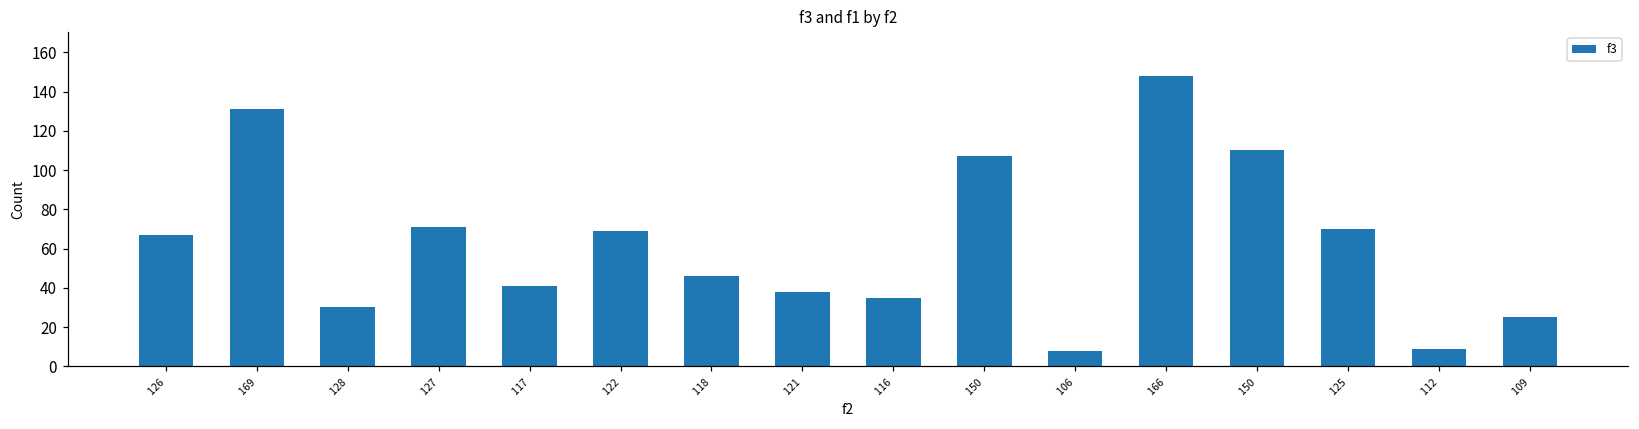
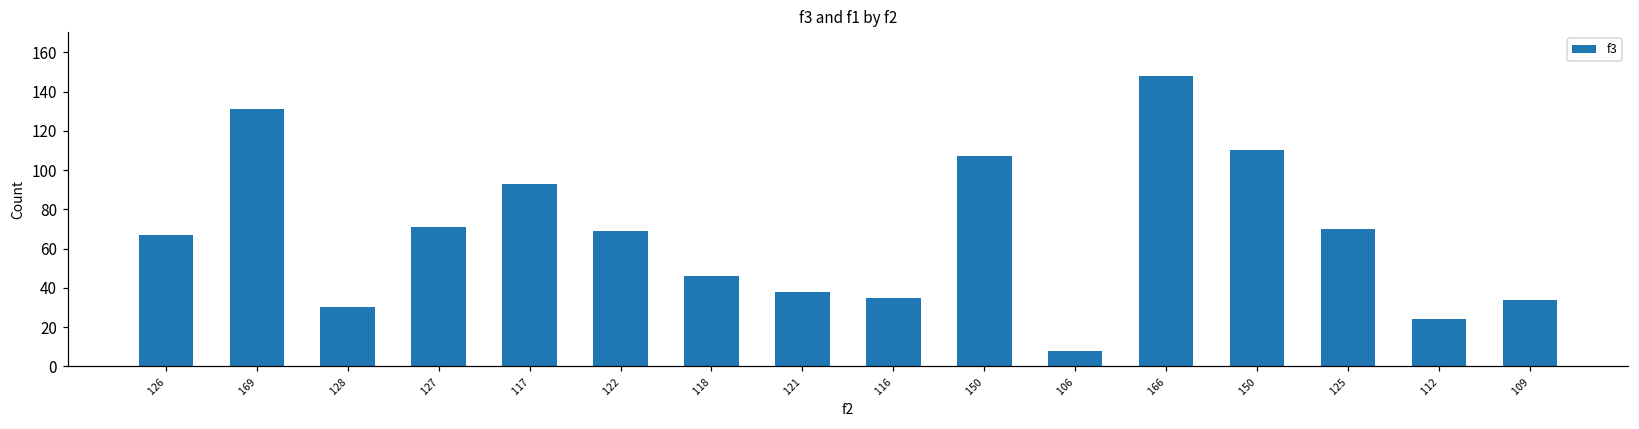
117: 41 -> 93
112: 9 -> 24
109: 25 -> 34
